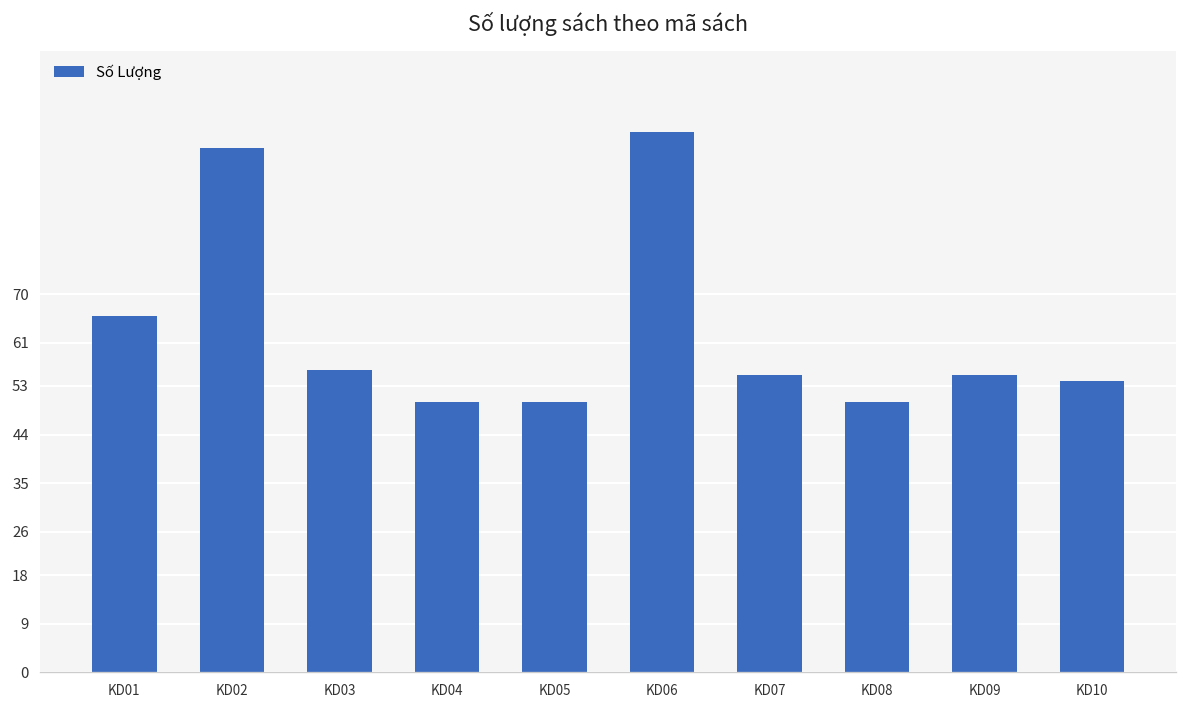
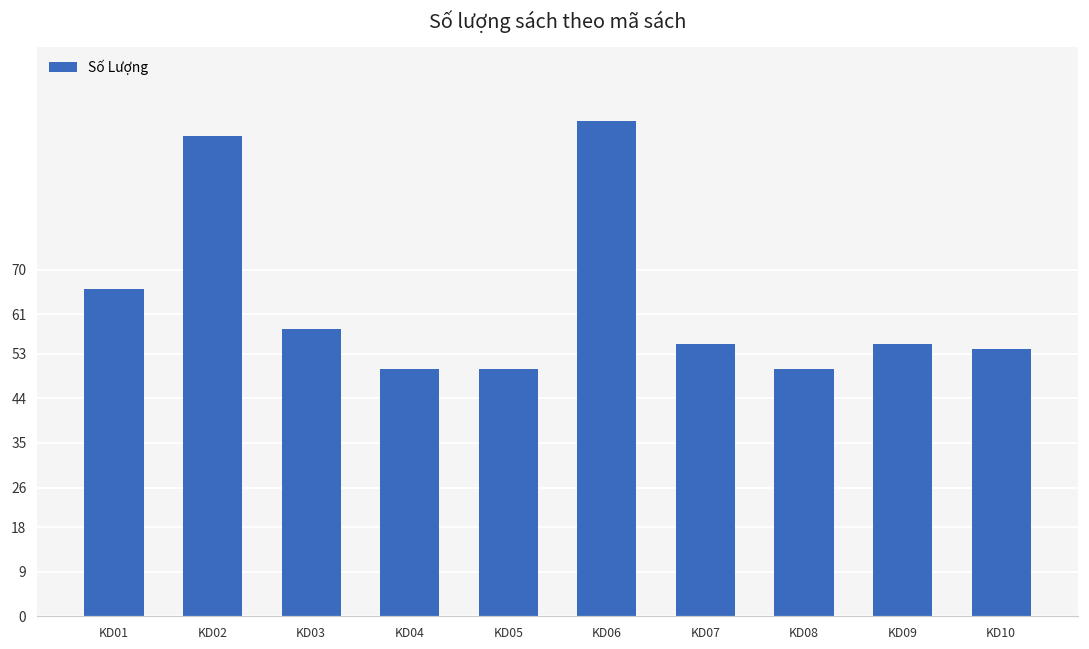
KD03: 56 -> 58
